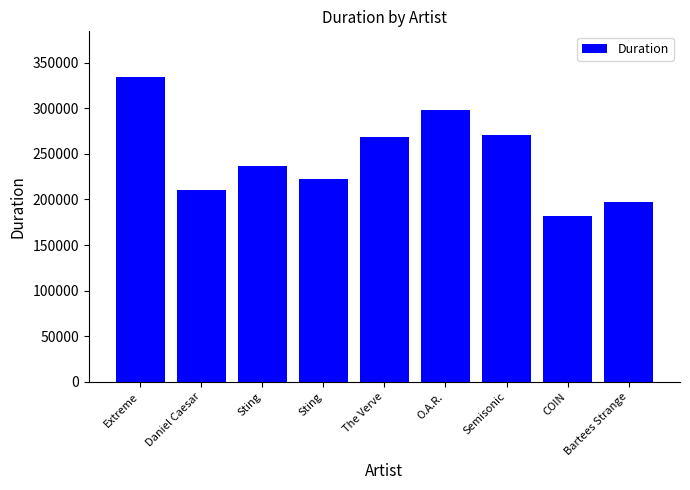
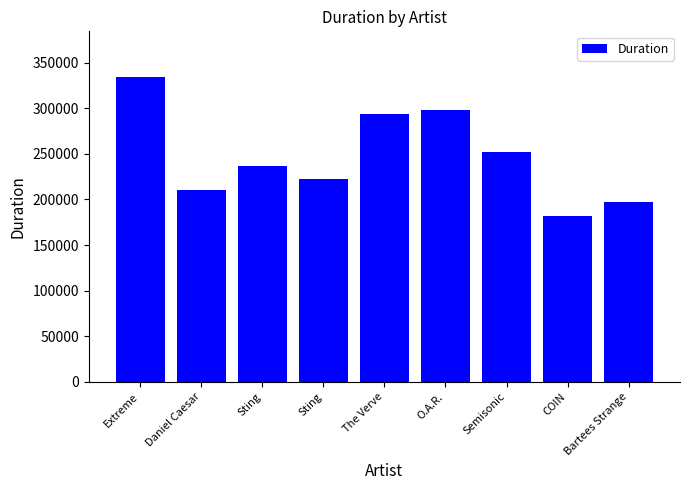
The Verve: 270000 -> 290000
Semisonic: 270000 -> 250000
